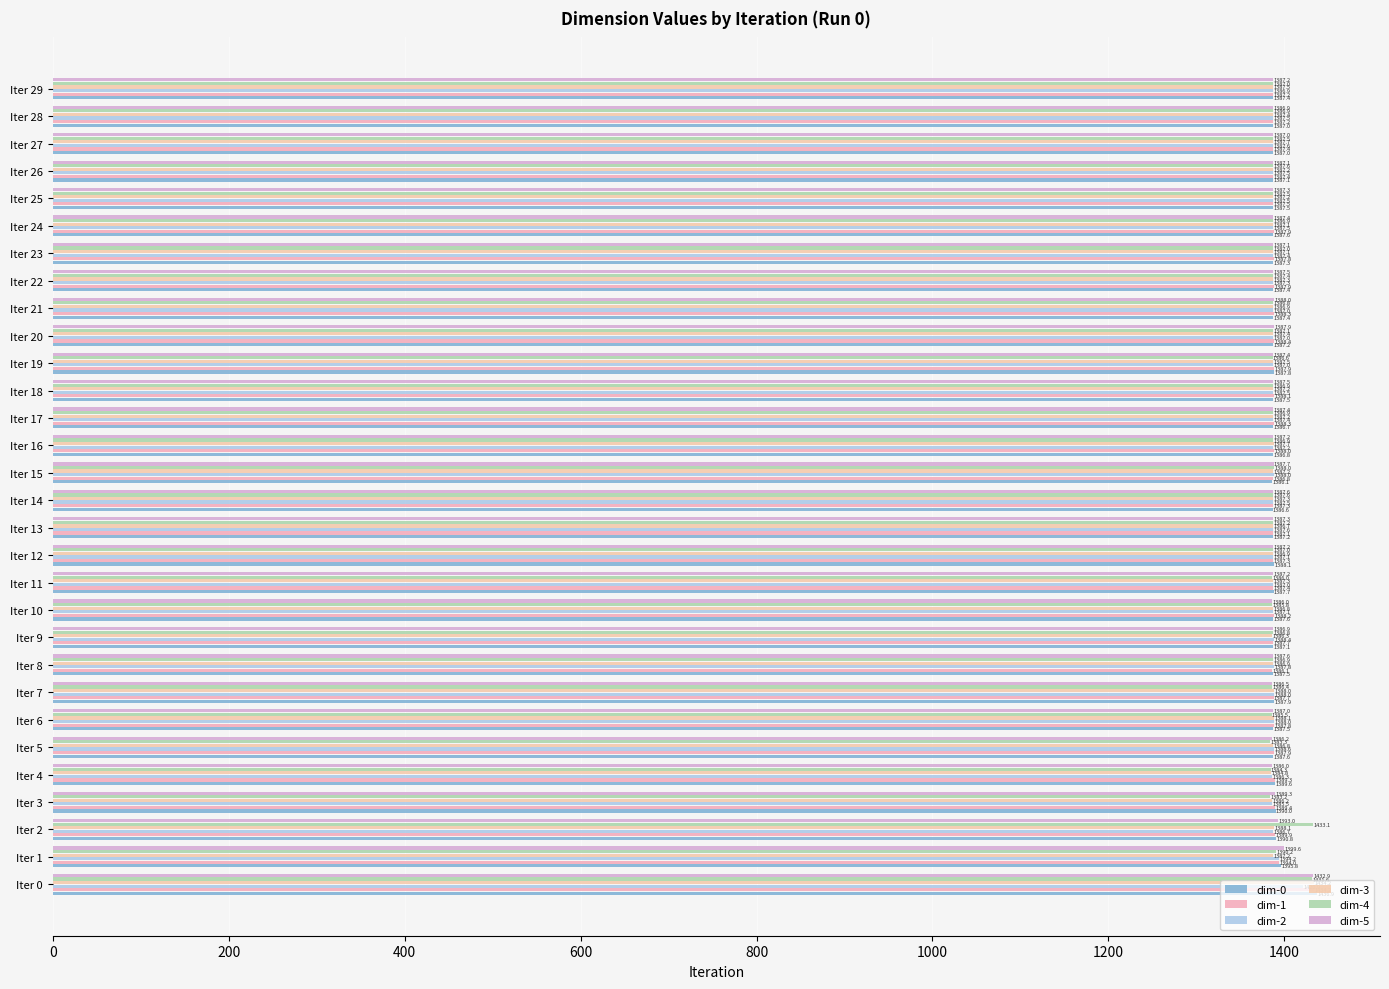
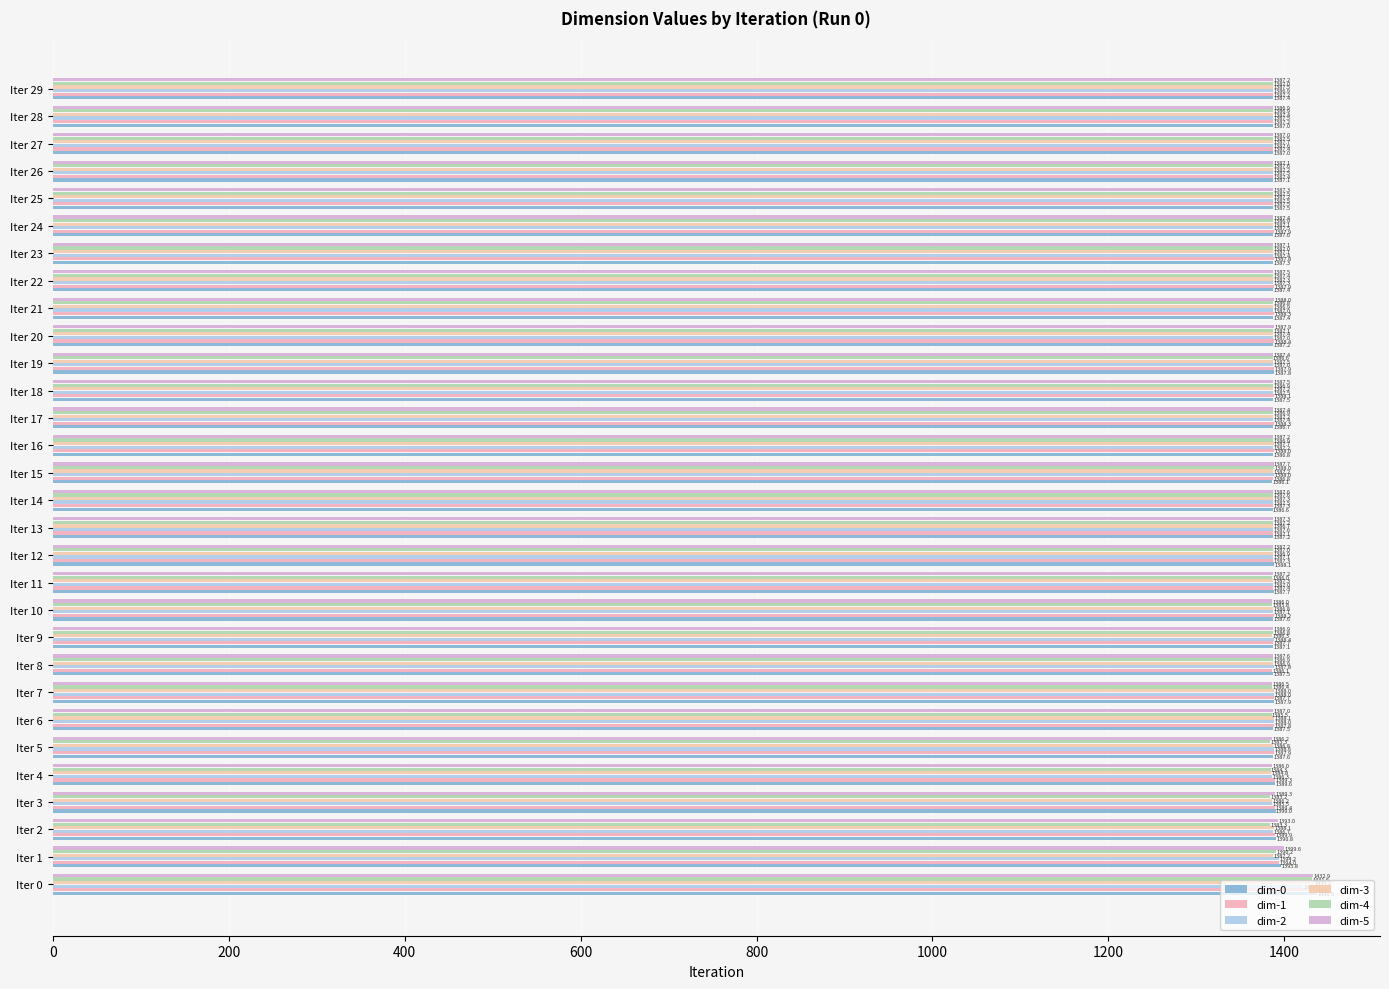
dim-4, Iter 2: 1433.1 -> 1383.3
